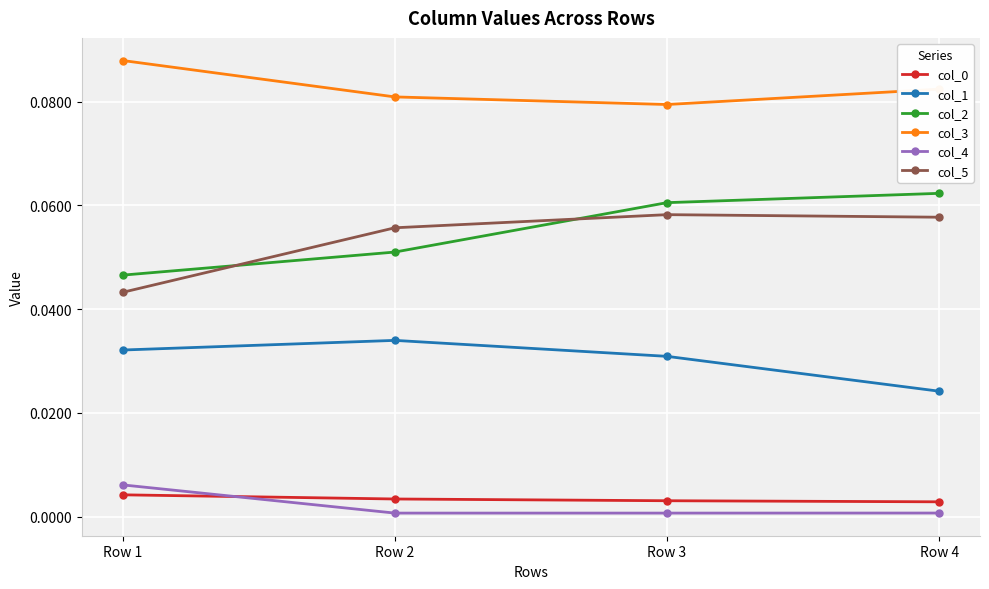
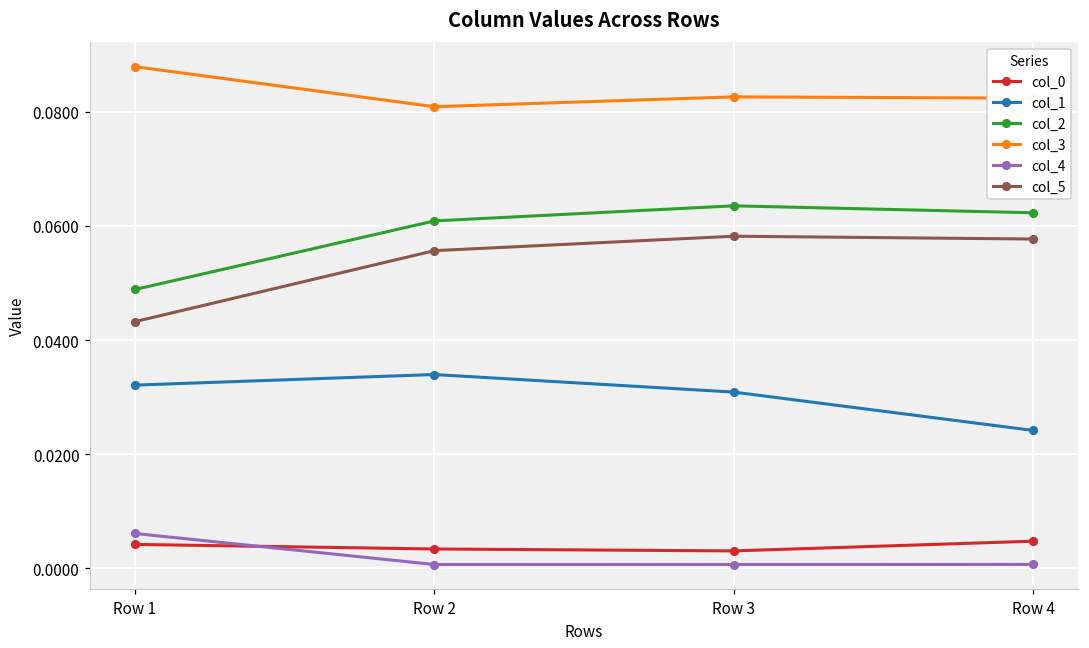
col_2, Row 1: 0.047 -> 0.049
col_2, Row 2: 0.051 -> 0.061
col_2, Row 3: 0.061 -> 0.064
col_3, Row 3: 0.079 -> 0.083
col_0, Row 4: 0.003 -> 0.005
